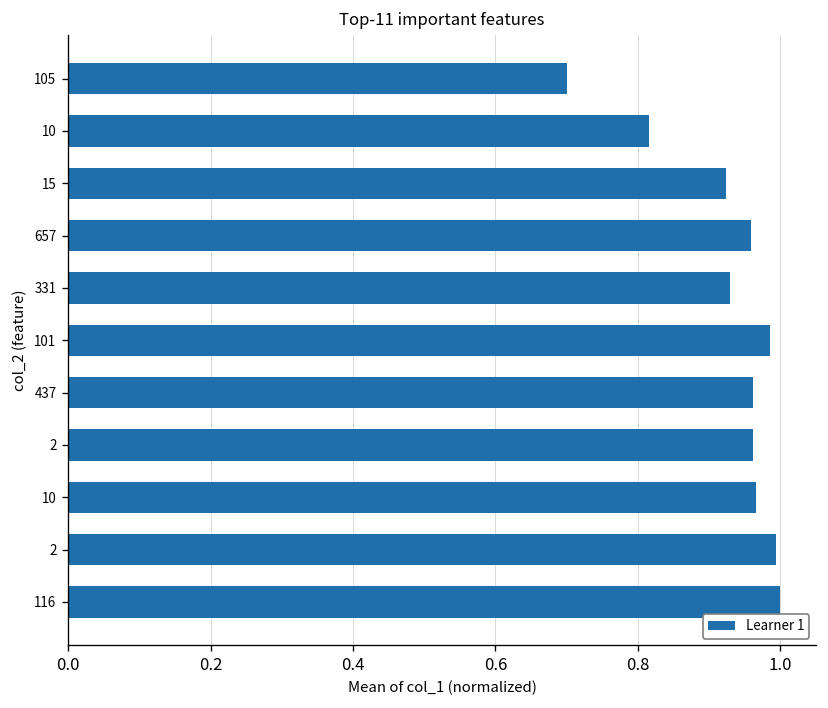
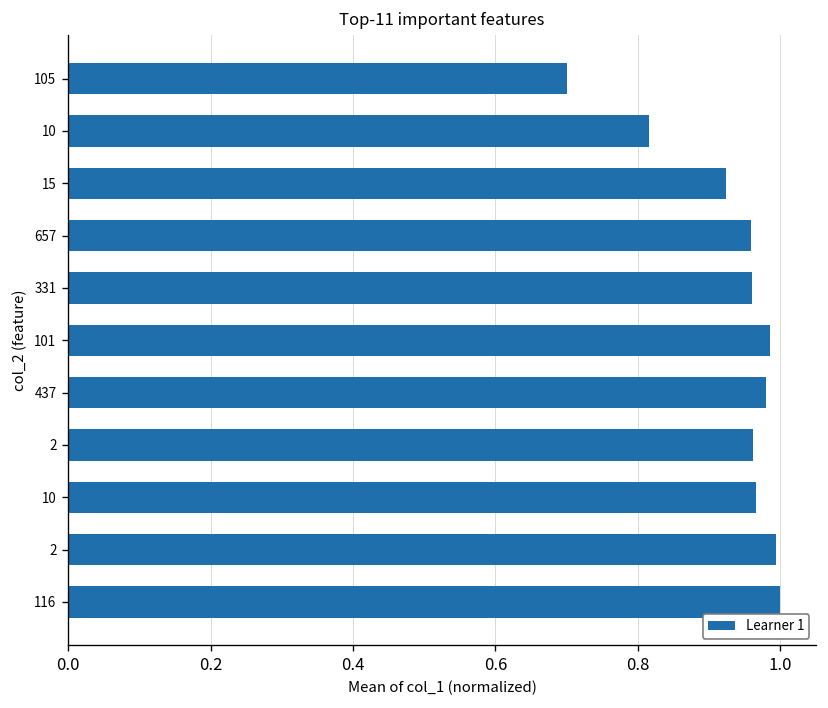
331: 0.93 -> 0.96
437: 0.96 -> 0.98
